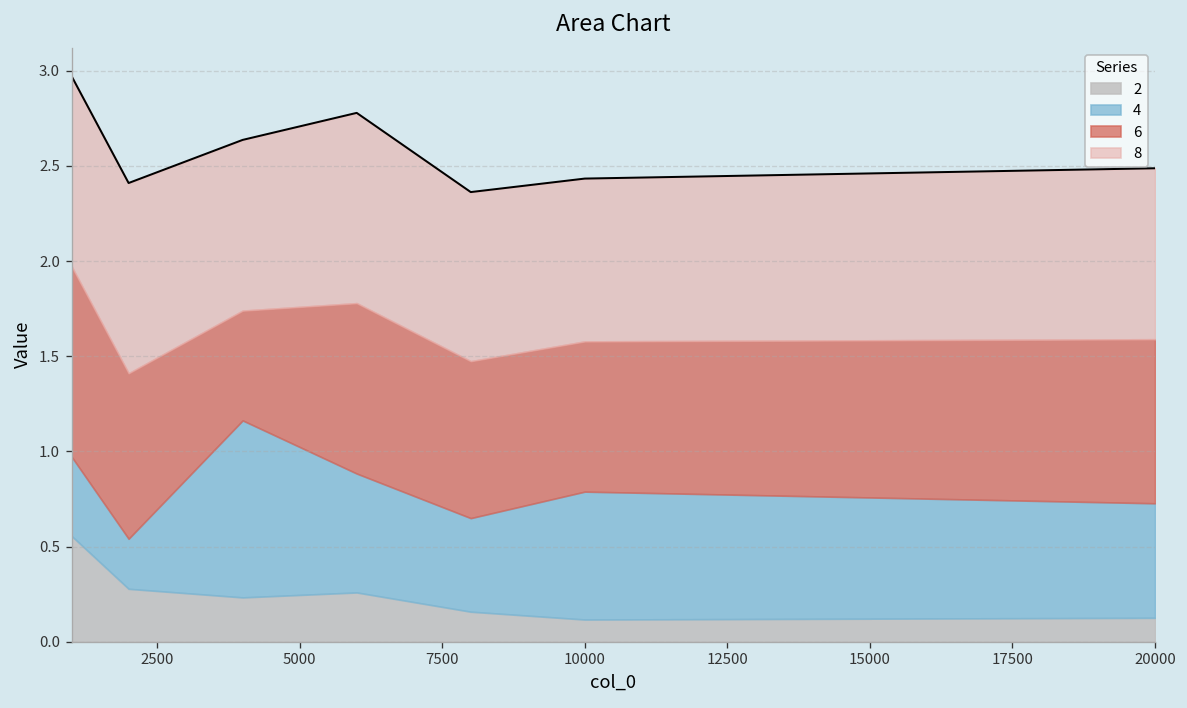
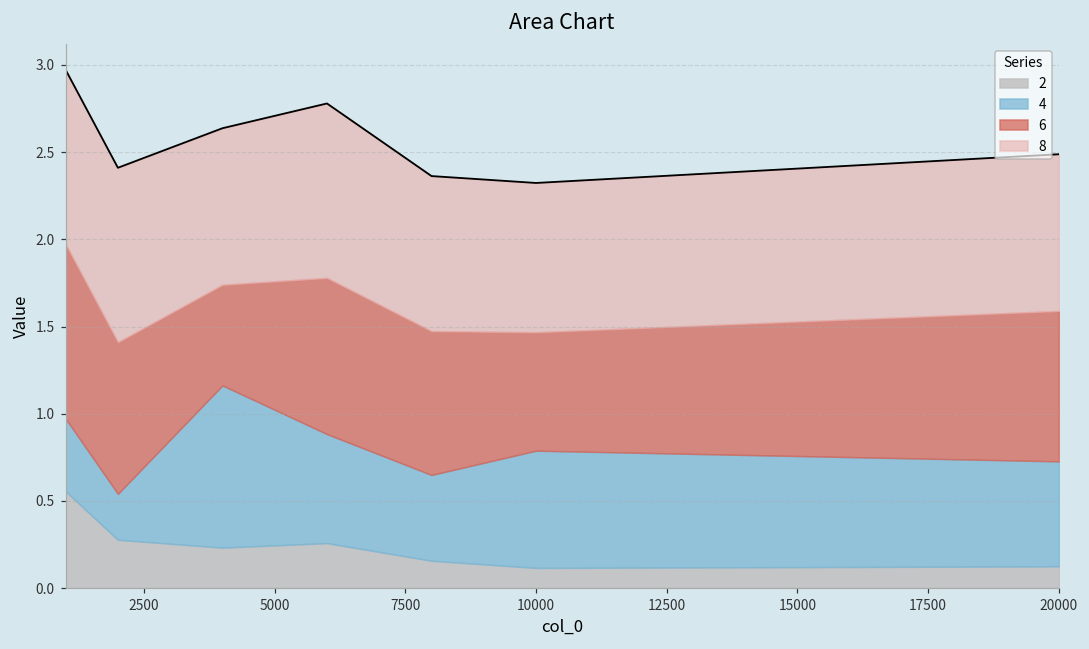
6, 10000: 0.79 -> 0.68
